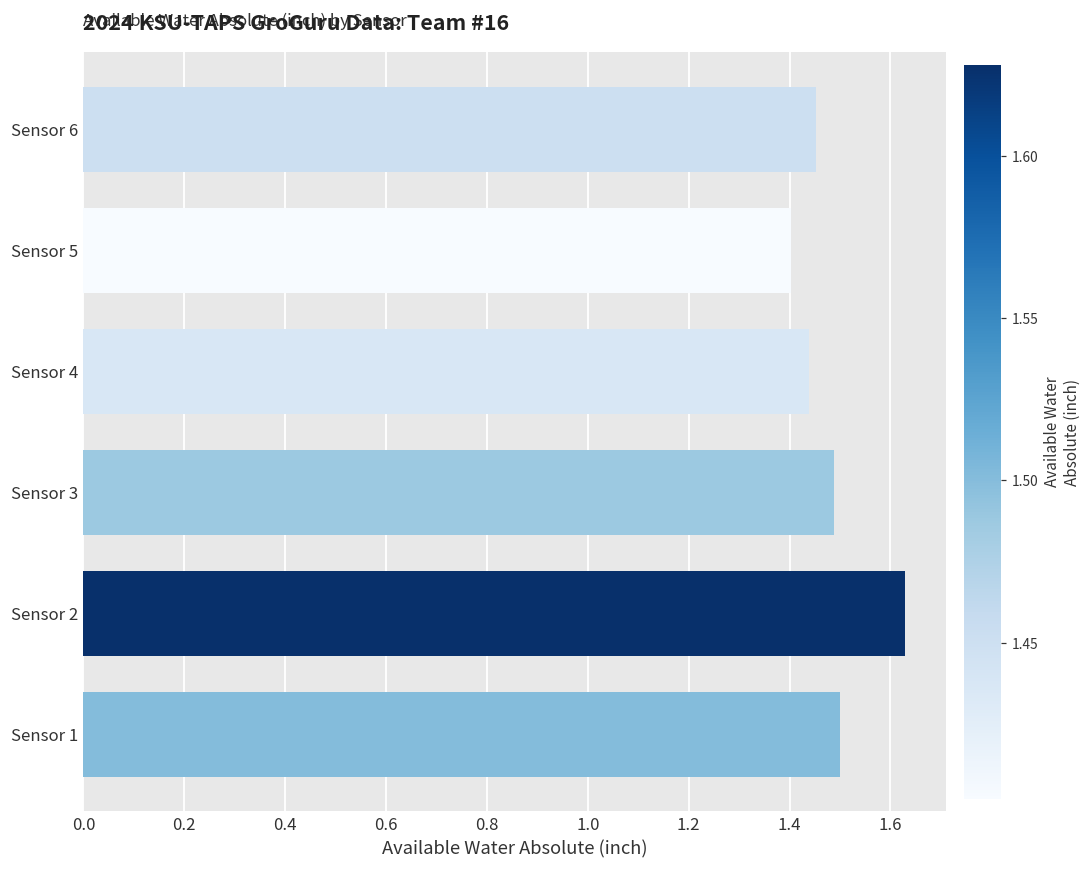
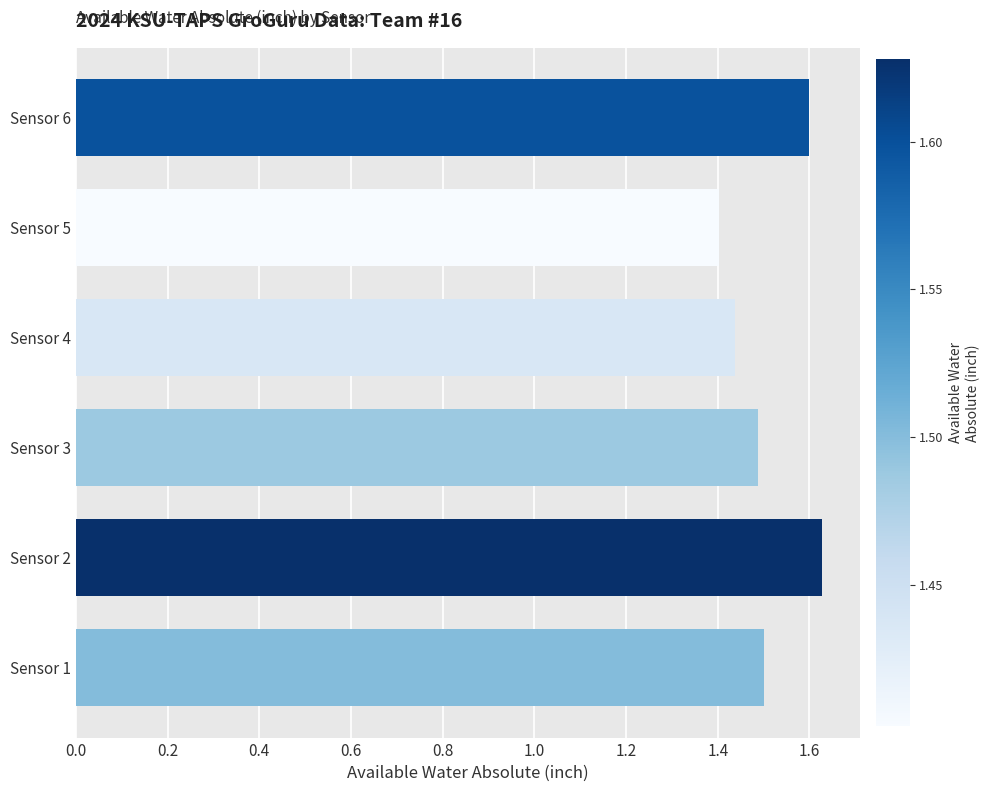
Sensor 6: 1.45 -> 1.60
